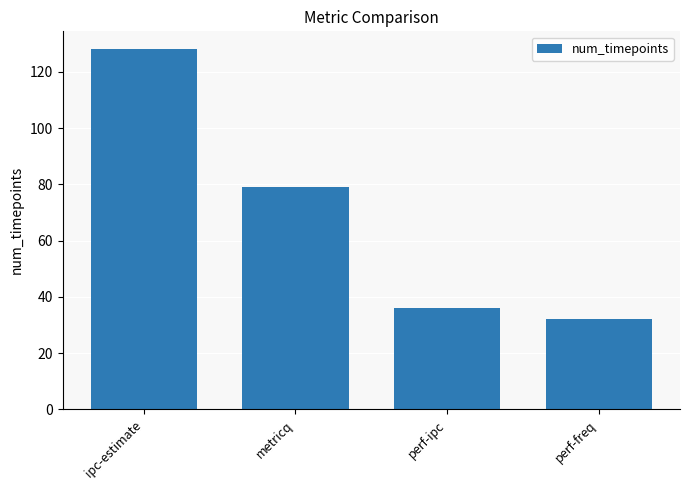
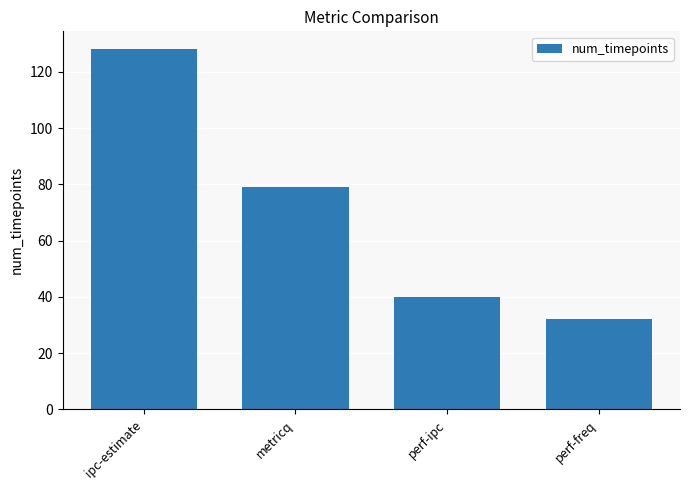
perf-ipc: 36 -> 40
